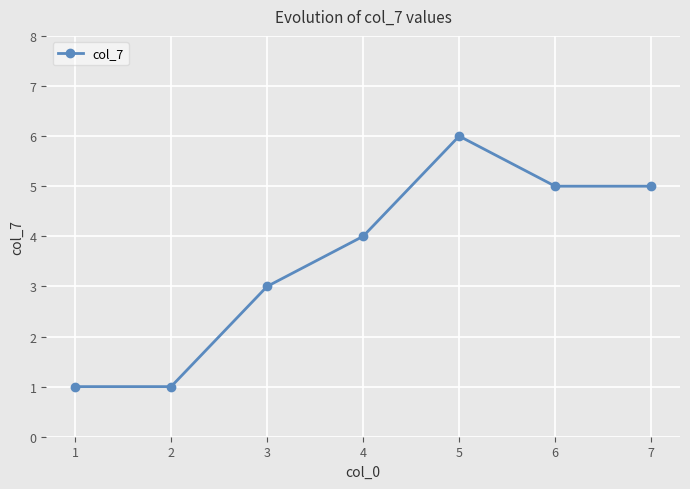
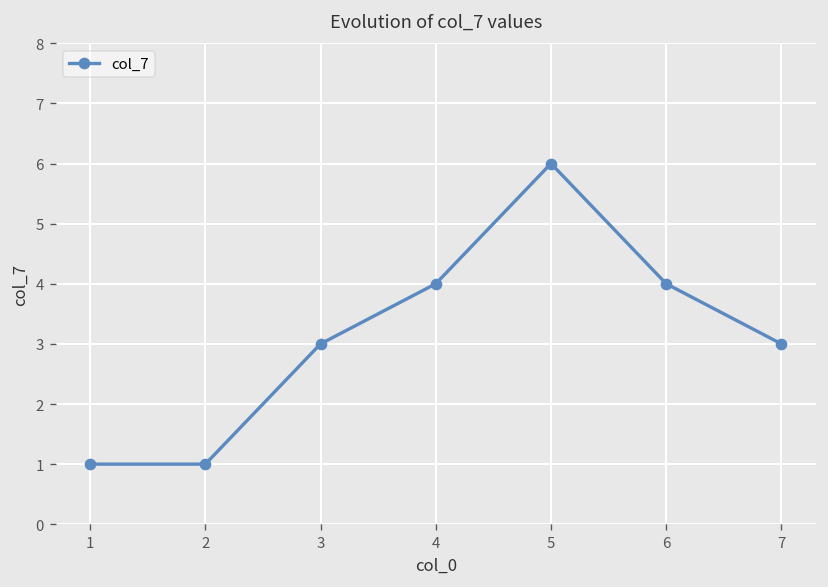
6: 5 -> 4
7: 5 -> 3
